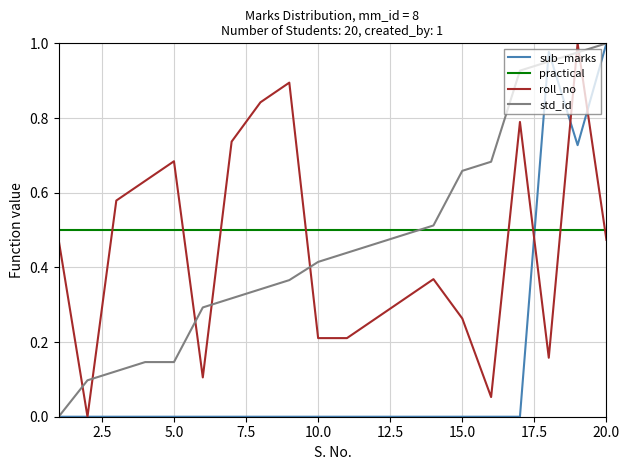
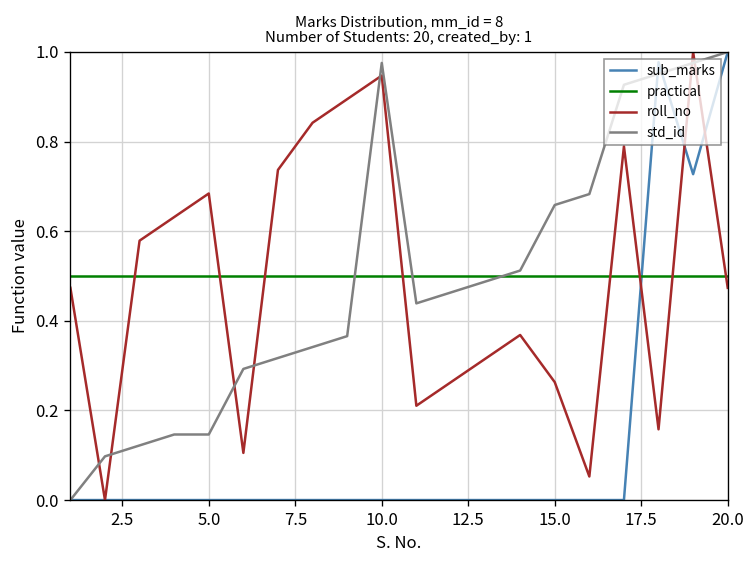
roll_no, 10.0: 0.21 -> 0.95
std_id, 10.0: 0.41 -> 0.98
